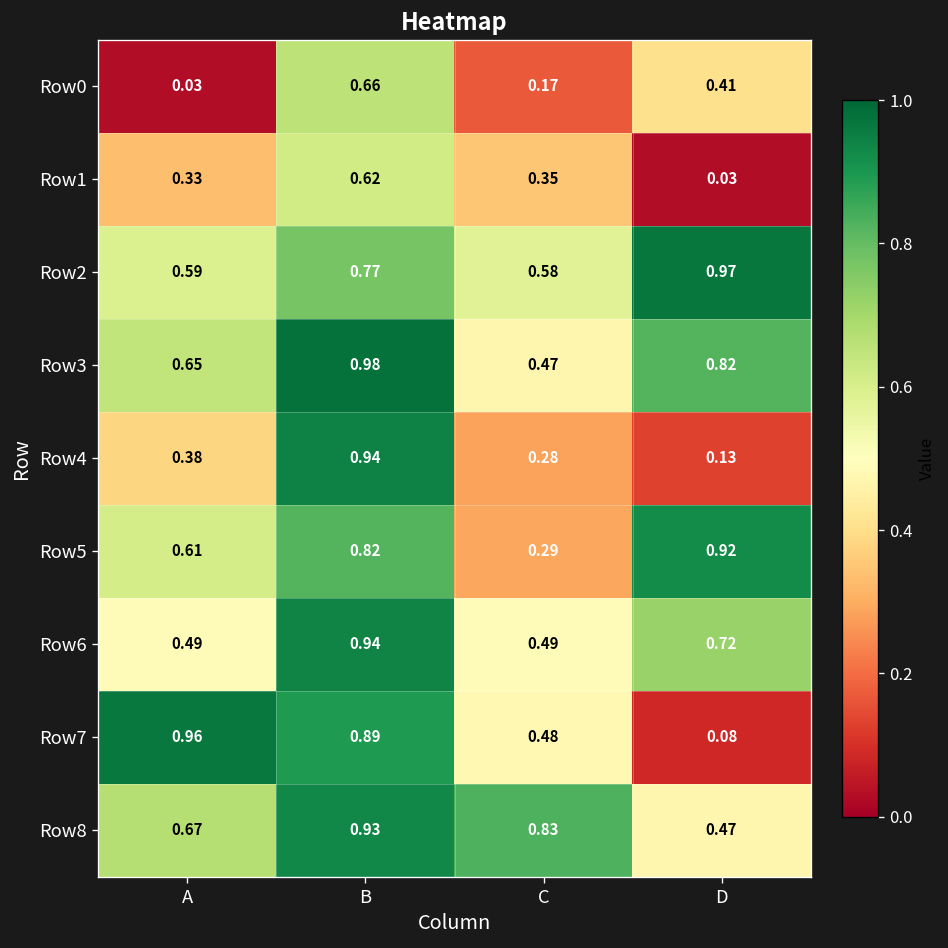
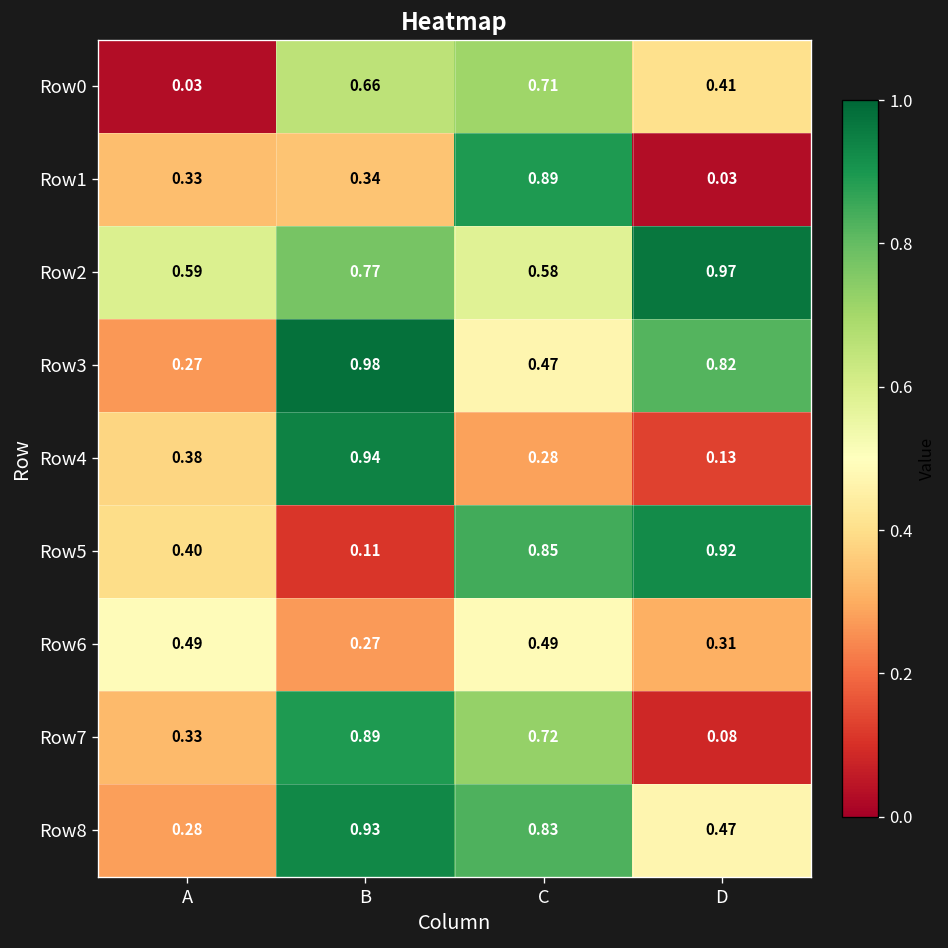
Row0, C: 0.17 -> 0.71
Row1, B: 0.62 -> 0.34
Row1, C: 0.35 -> 0.89
Row3, A: 0.65 -> 0.27
Row5, A: 0.61 -> 0.40
Row5, B: 0.82 -> 0.11
Row5, C: 0.29 -> 0.85
Row6, B: 0.94 -> 0.27
Row6, D: 0.72 -> 0.31
Row7, A: 0.96 -> 0.33
Row7, C: 0.48 -> 0.72
Row8, A: 0.67 -> 0.28
